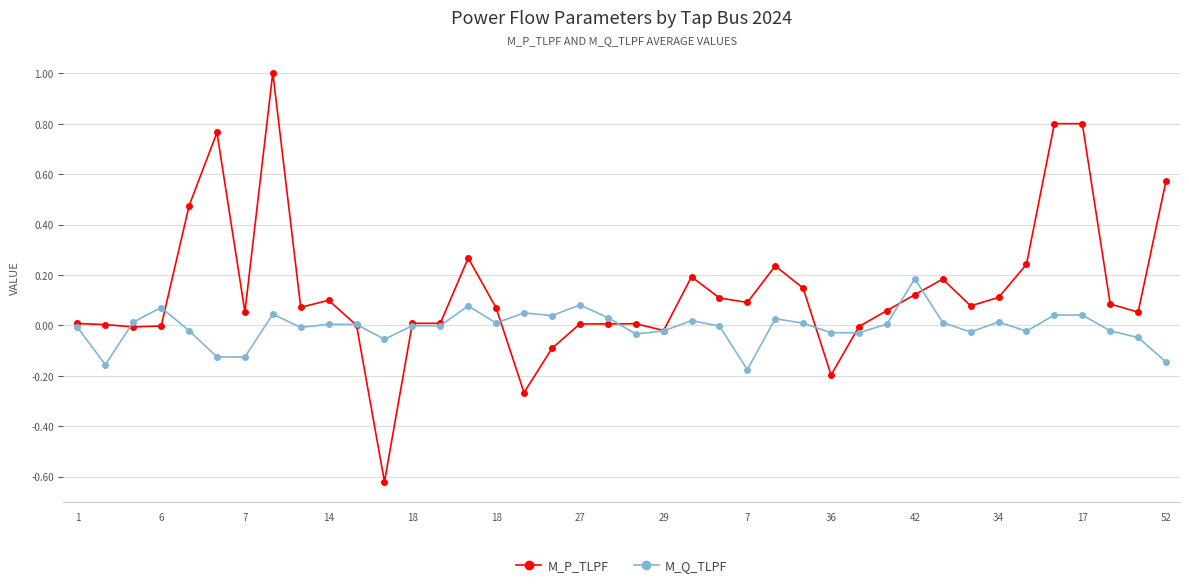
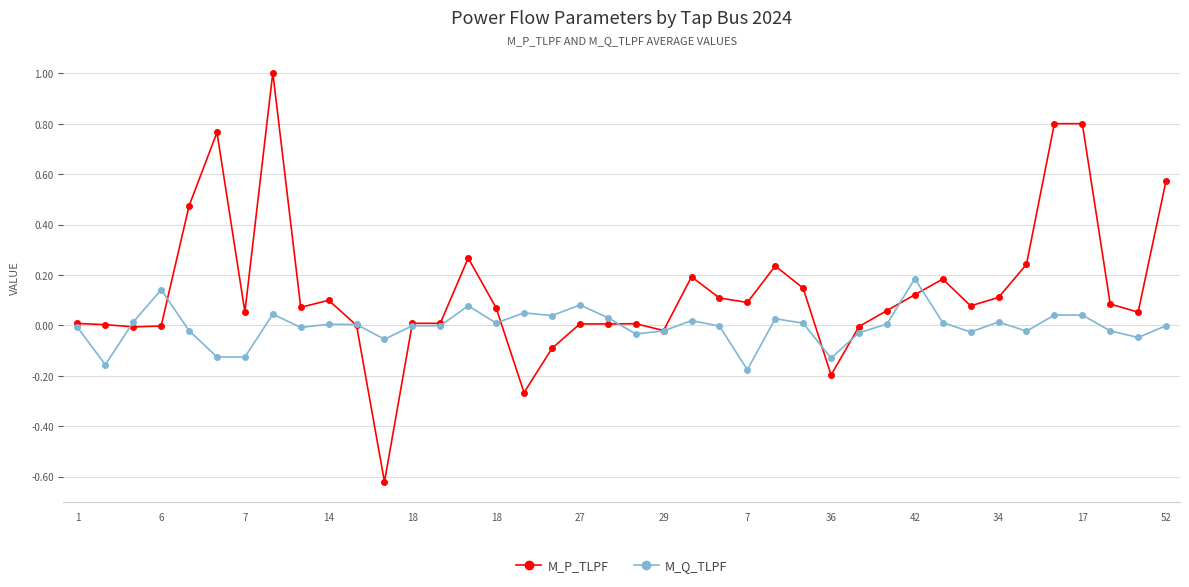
M_Q_TLPF, 6: 0.07 -> 0.14
M_Q_TLPF, 36: -0.03 -> -0.13
M_Q_TLPF, 52: -0.15 -> 0.00
